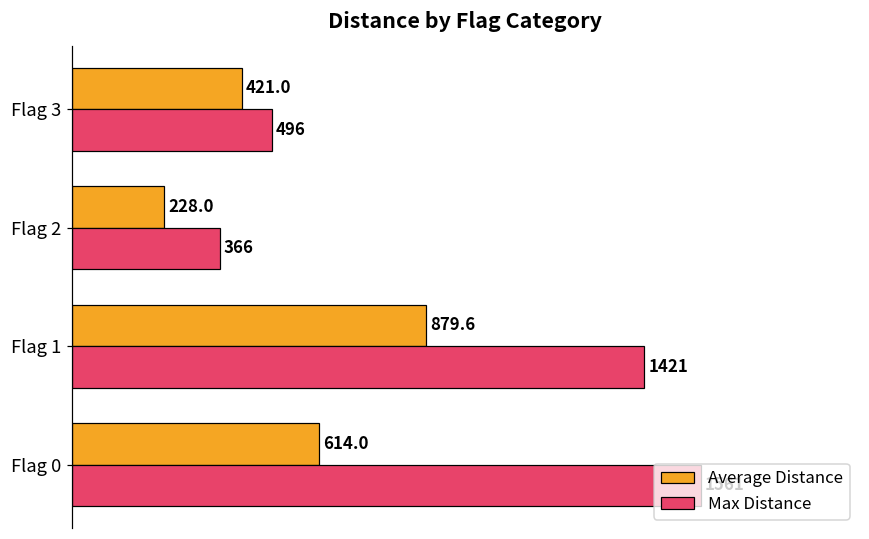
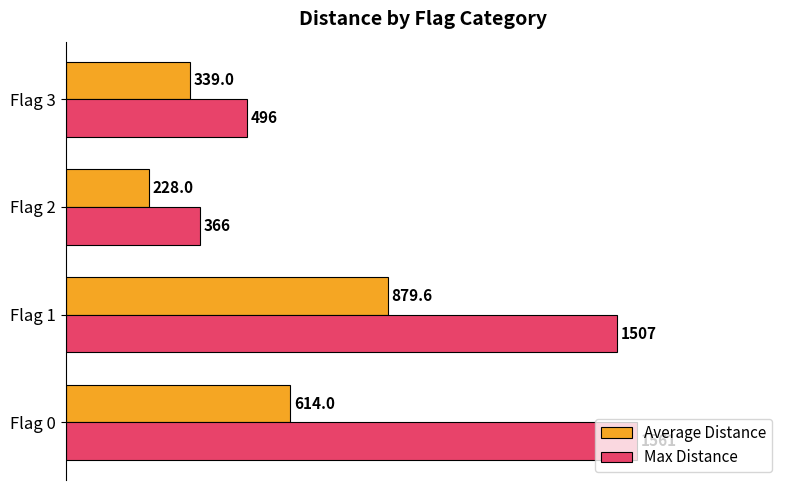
Average Distance, Flag 3: 421.0 -> 339.0
Max Distance, Flag 1: 1421 -> 1507
